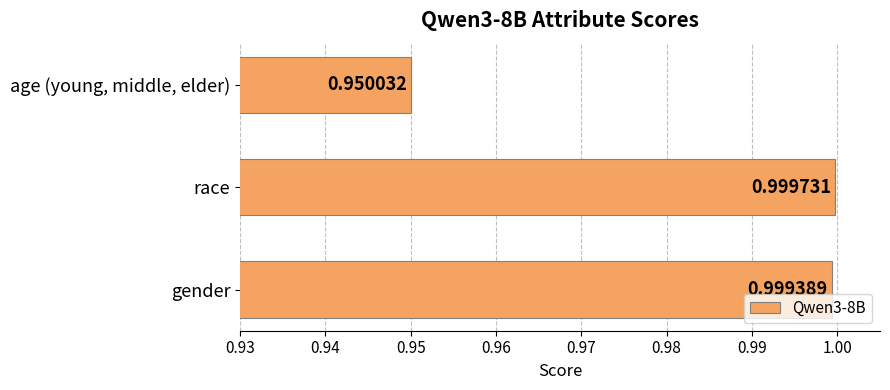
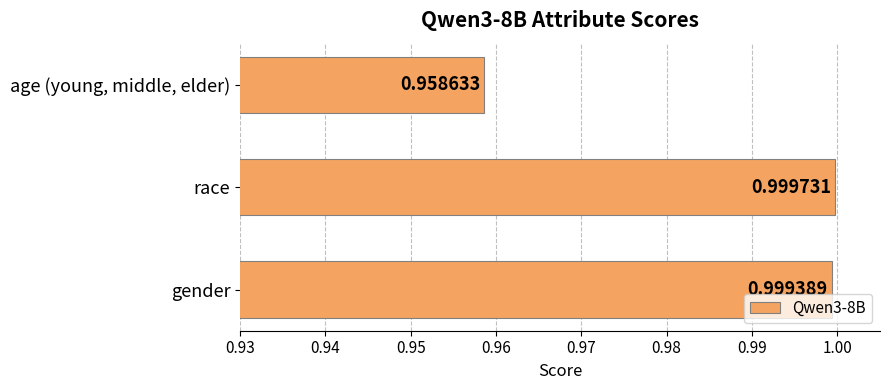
age (young, middle, elder): 0.950032 -> 0.958633
